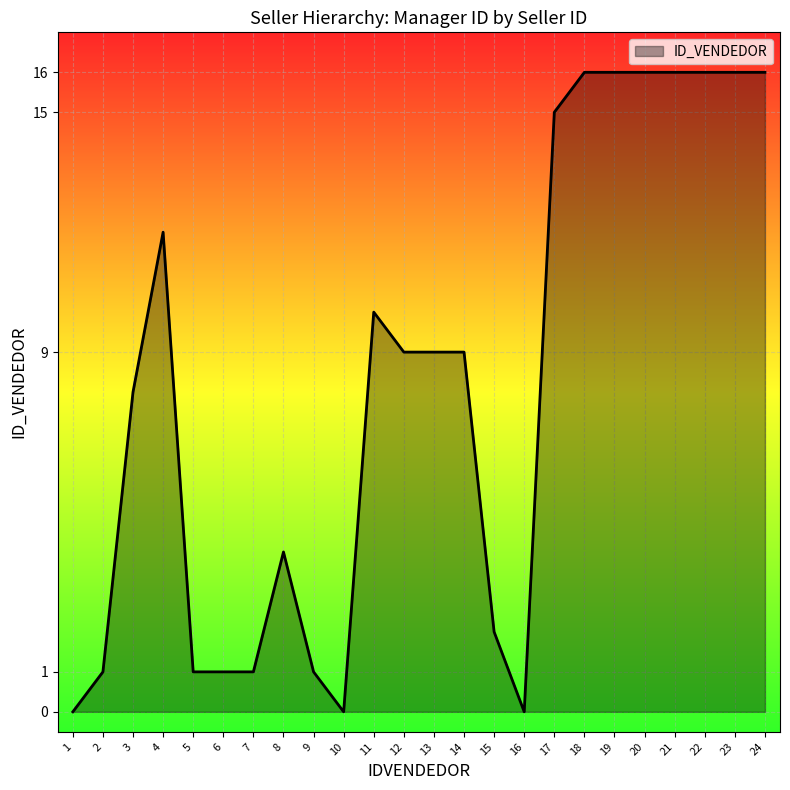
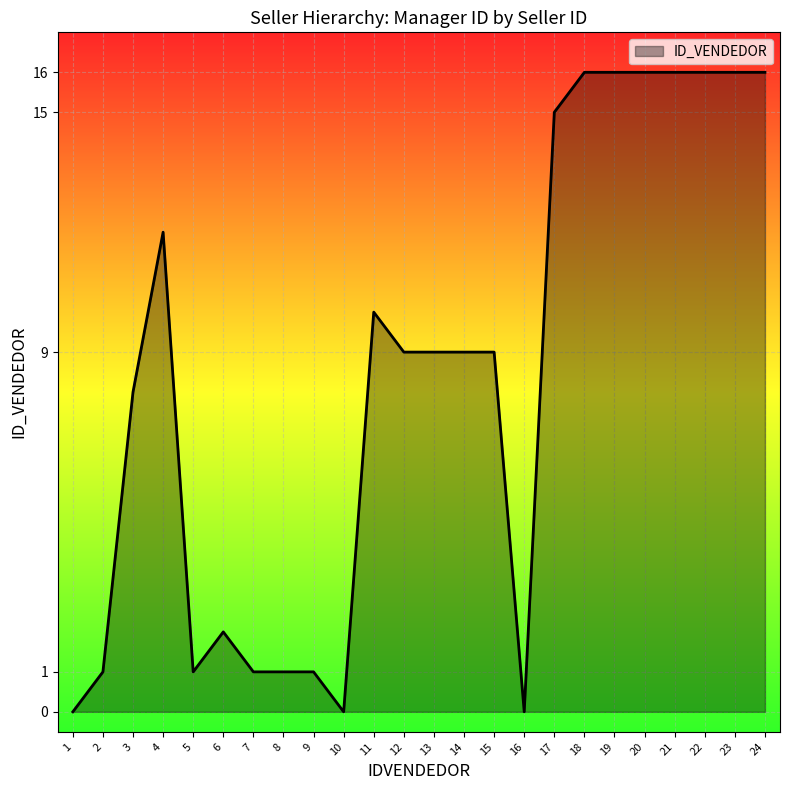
6: 1 -> 2
8: 4 -> 1
15: 2 -> 9
